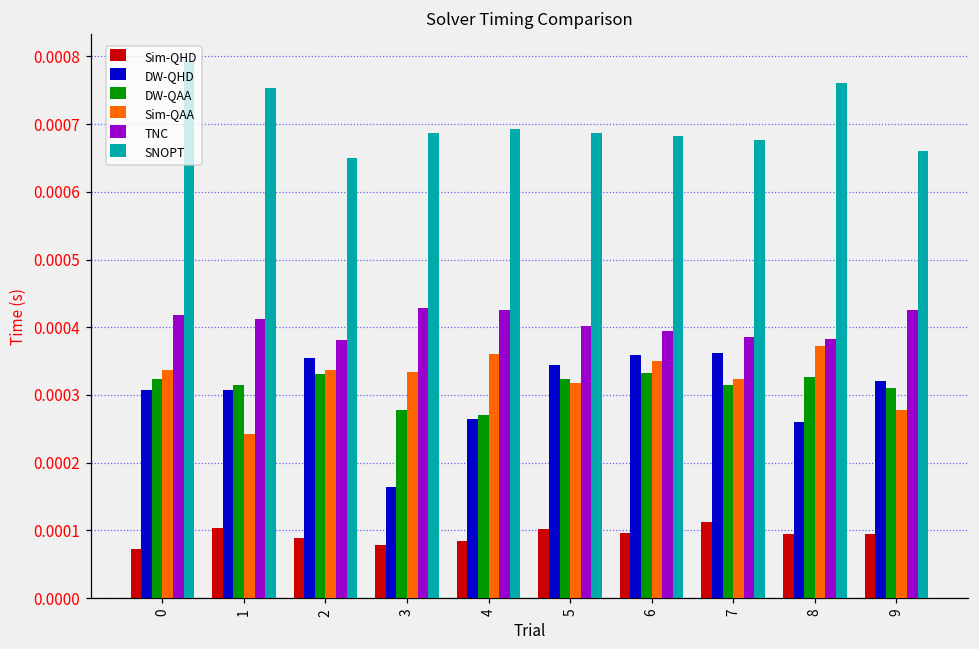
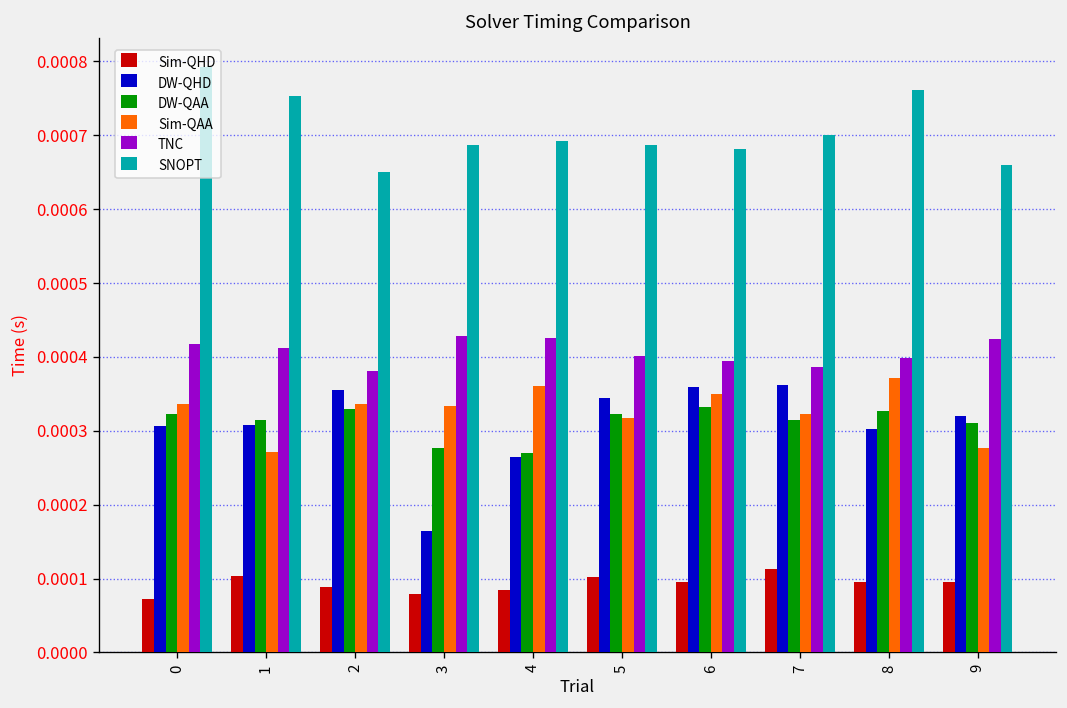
Sim-QAA, 1: 0.00024 -> 0.00027
SNOPT, 7: 0.00068 -> 0.00070
DW-QHD, 8: 0.00026 -> 0.00030
TNC, 8: 0.00038 -> 0.00040
